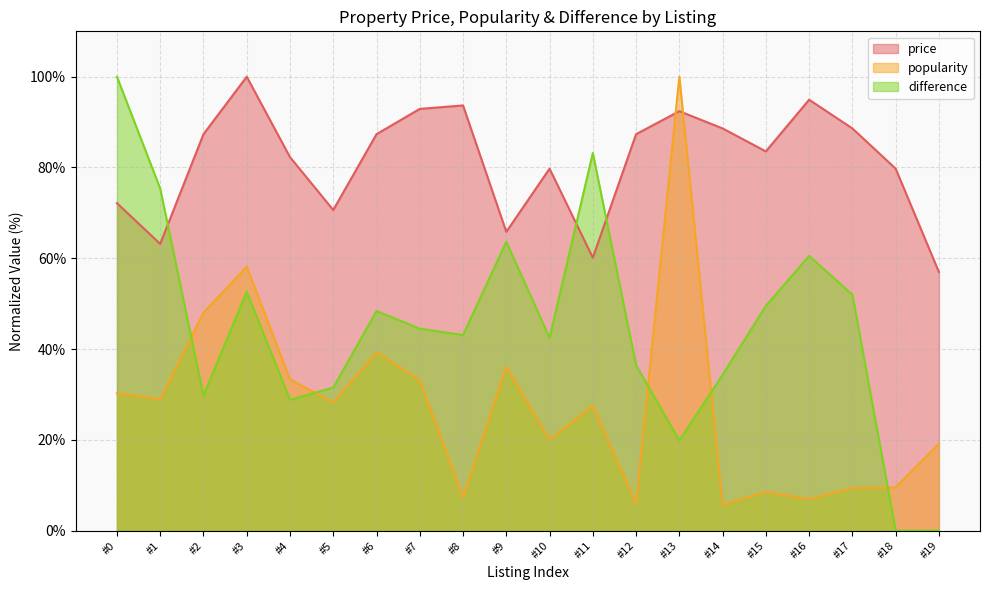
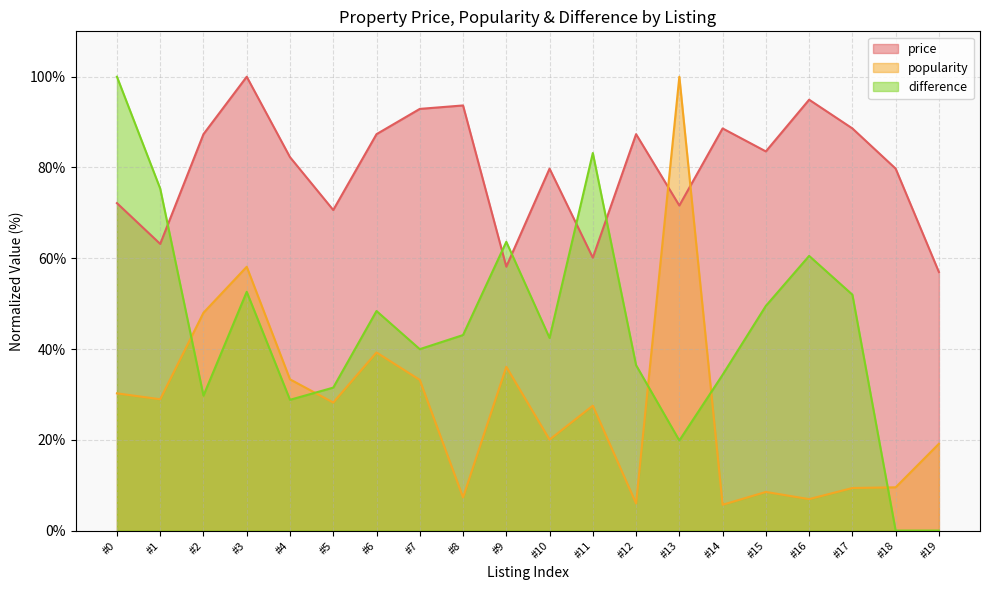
difference, #7: 44% -> 40%
price, #9: 66% -> 58%
price, #13: 92% -> 72%
